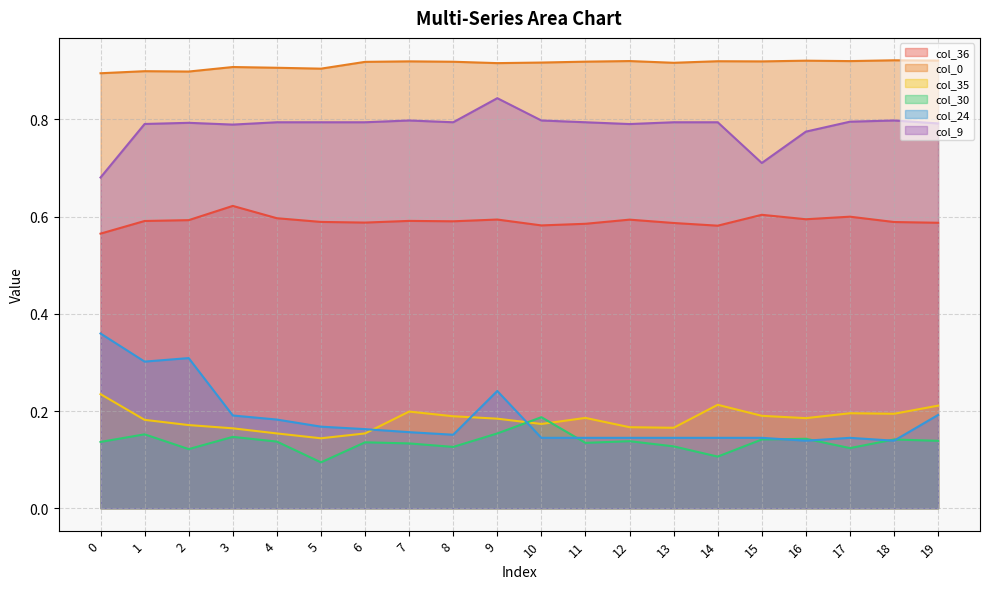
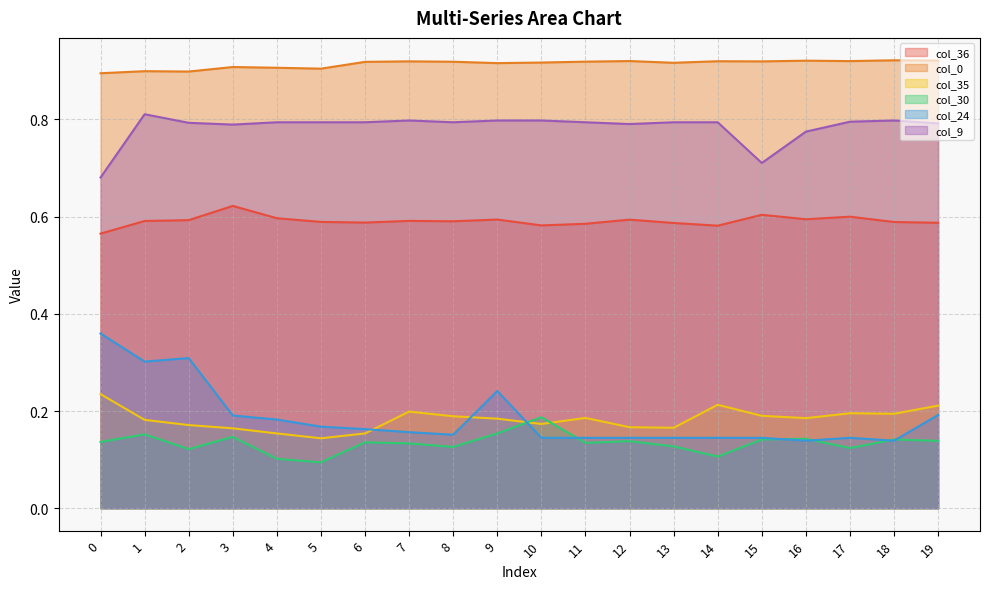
col_9, 1: 0.79 -> 0.81
col_30, 4: 0.14 -> 0.10
col_9, 9: 0.84 -> 0.80
